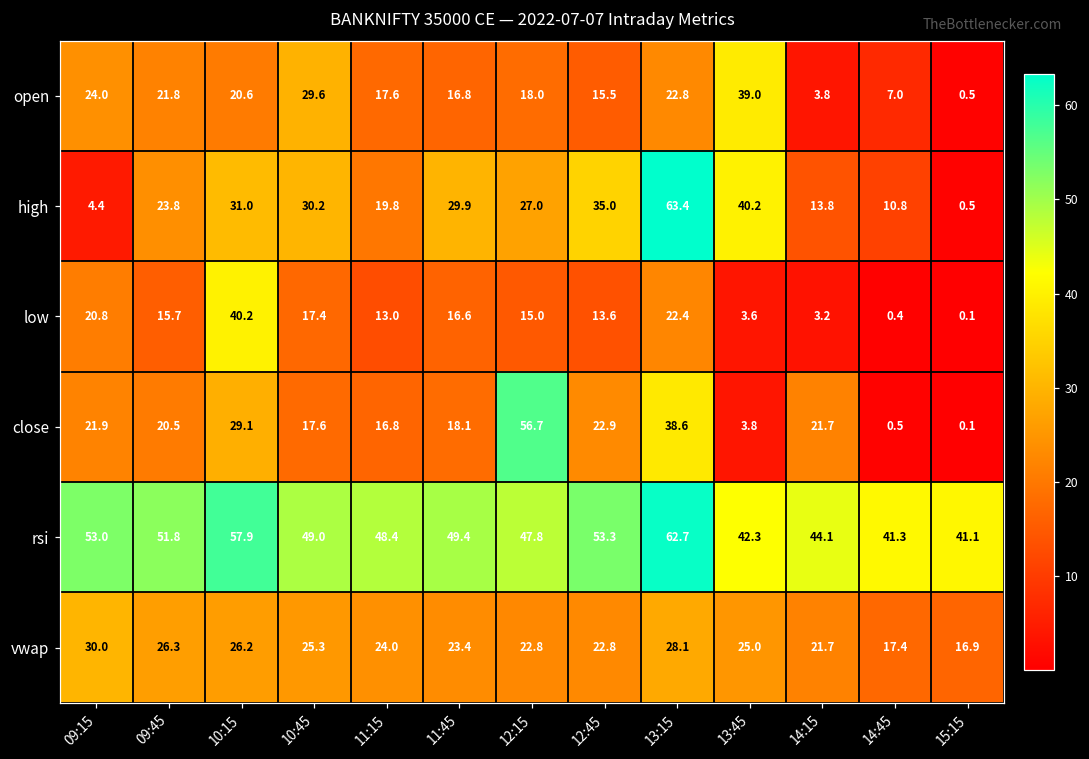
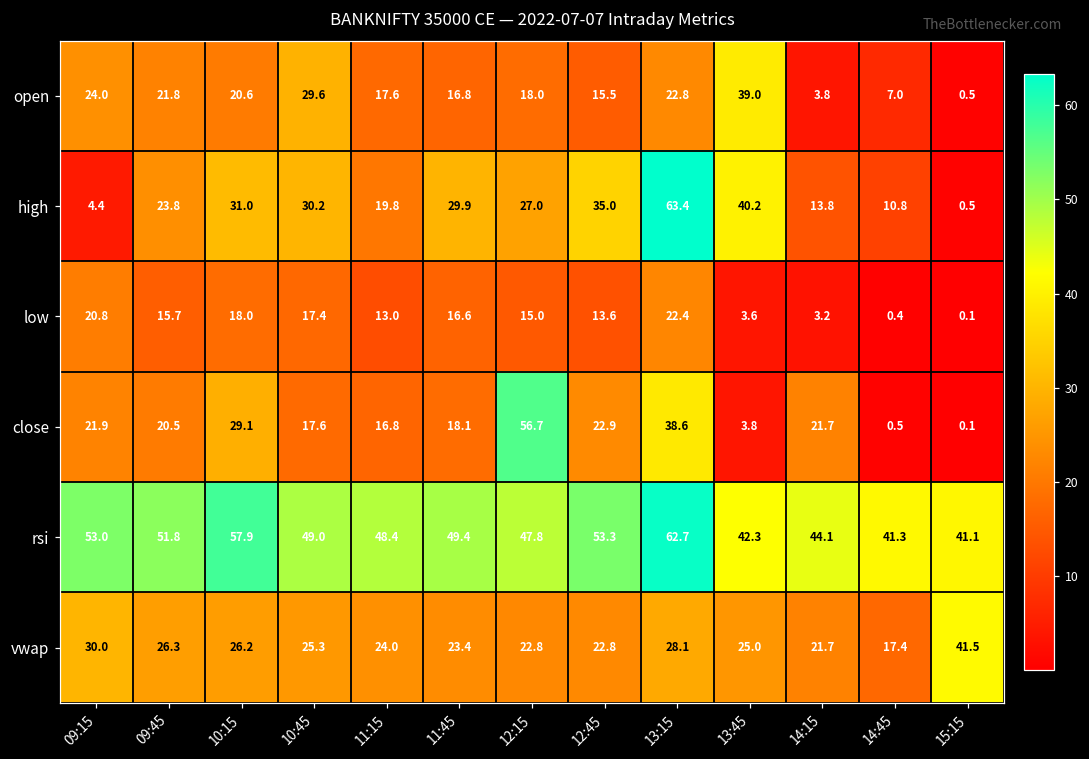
low, 10:15: 40.2 -> 18.0
vwap, 15:15: 16.9 -> 41.5
